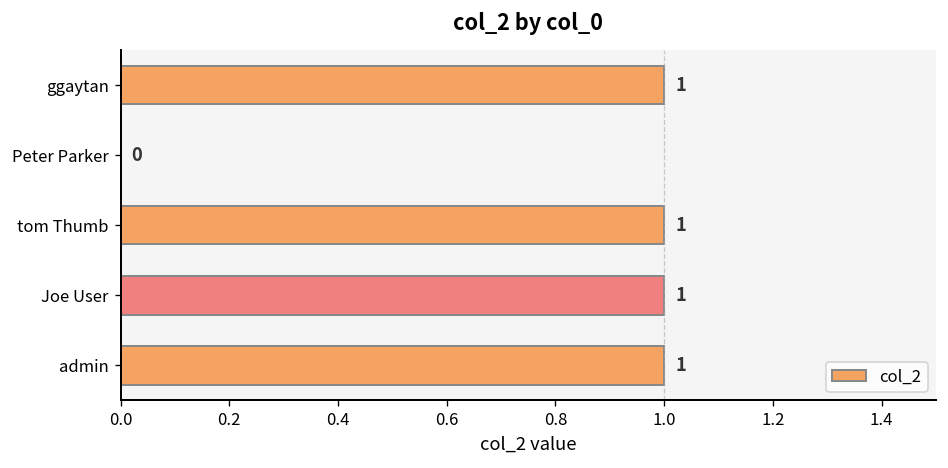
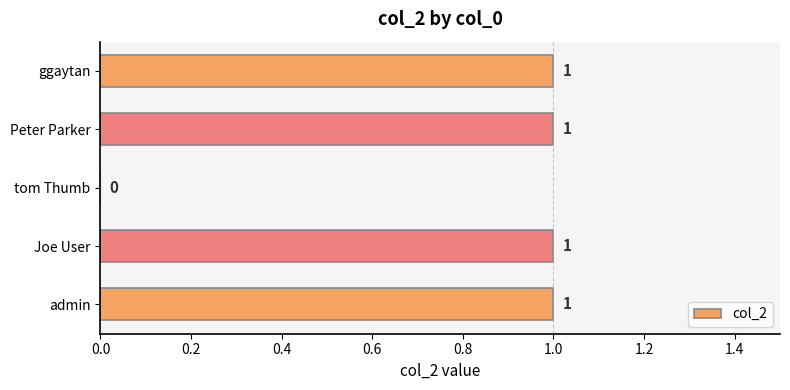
Peter Parker: 0 -> 1
tom Thumb: 1 -> 0
